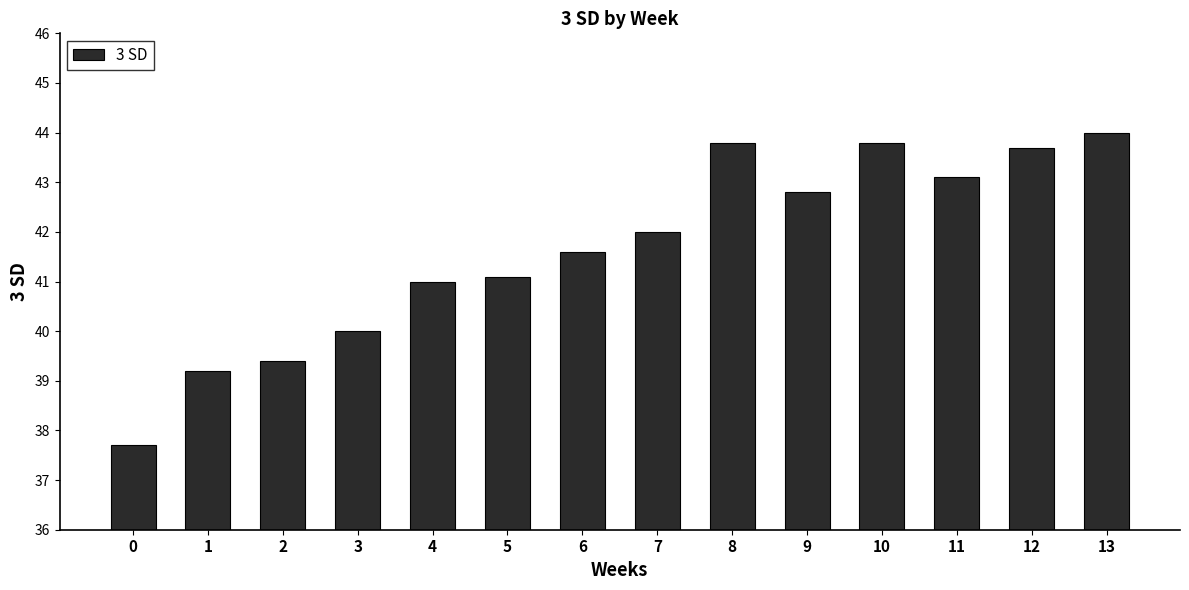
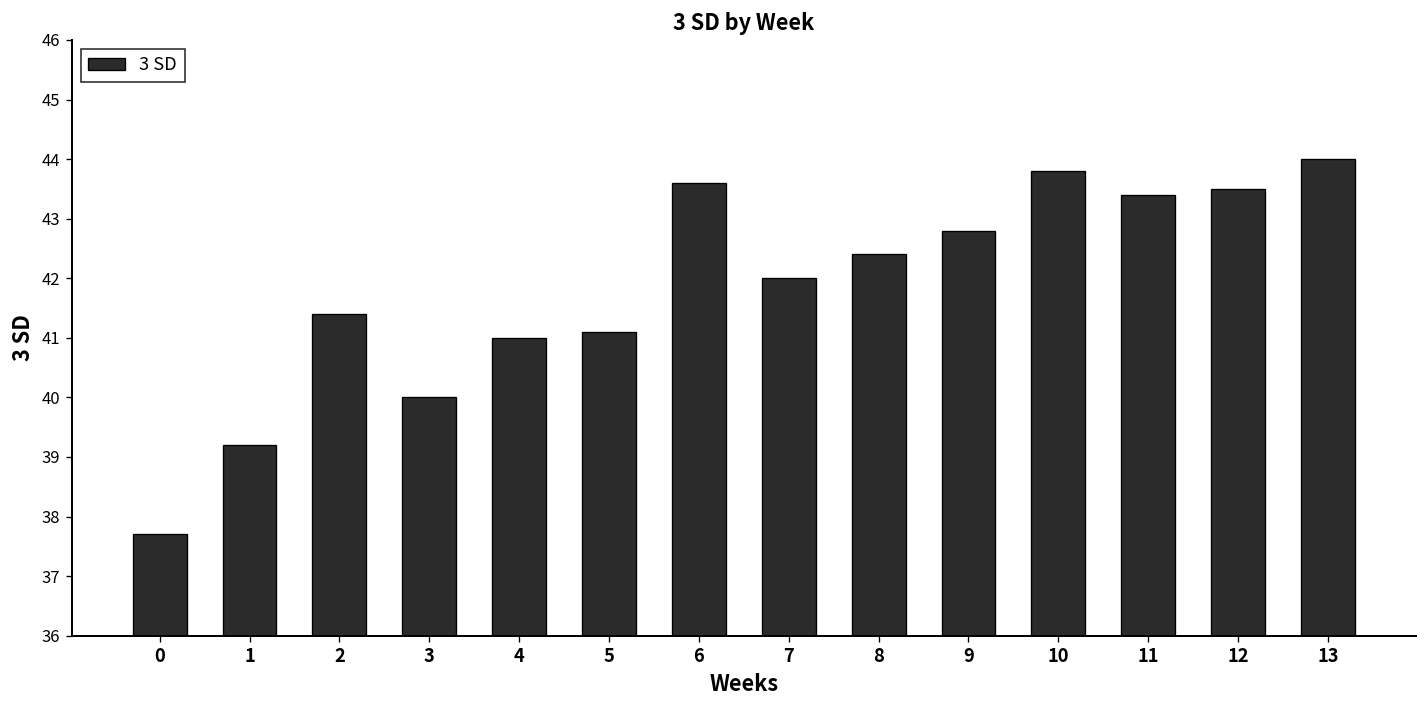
2: 39.4 -> 41.4
6: 41.6 -> 43.6
8: 43.8 -> 42.4
11: 43.1 -> 43.4
12: 43.7 -> 43.5
